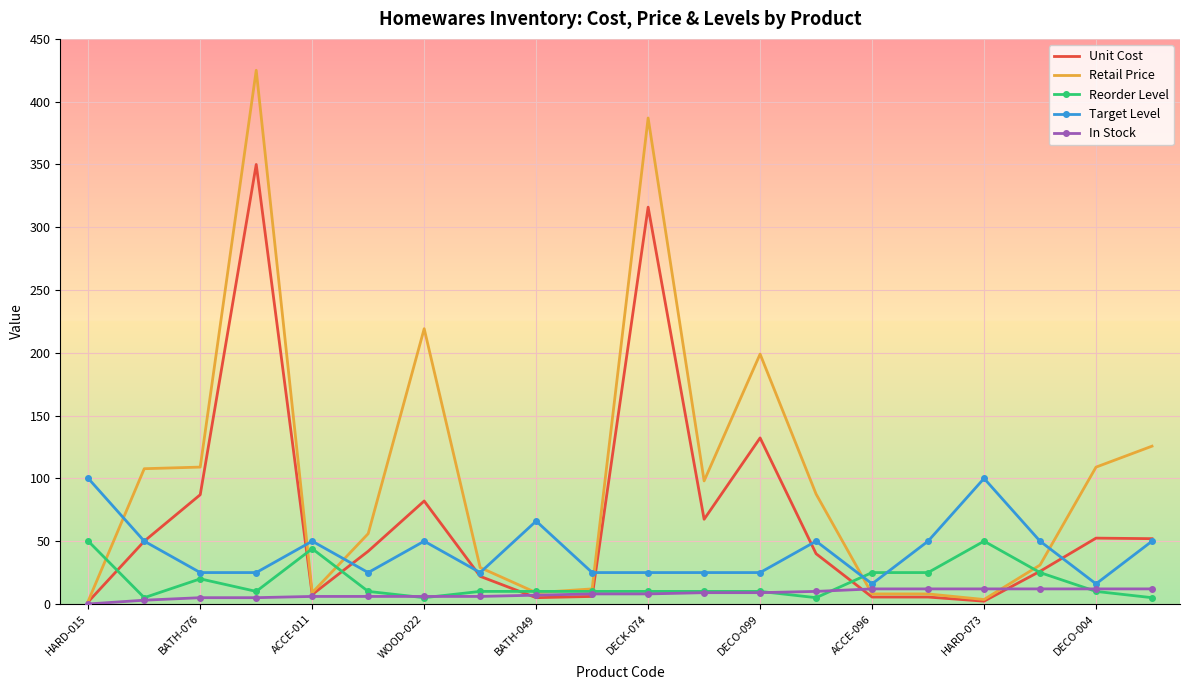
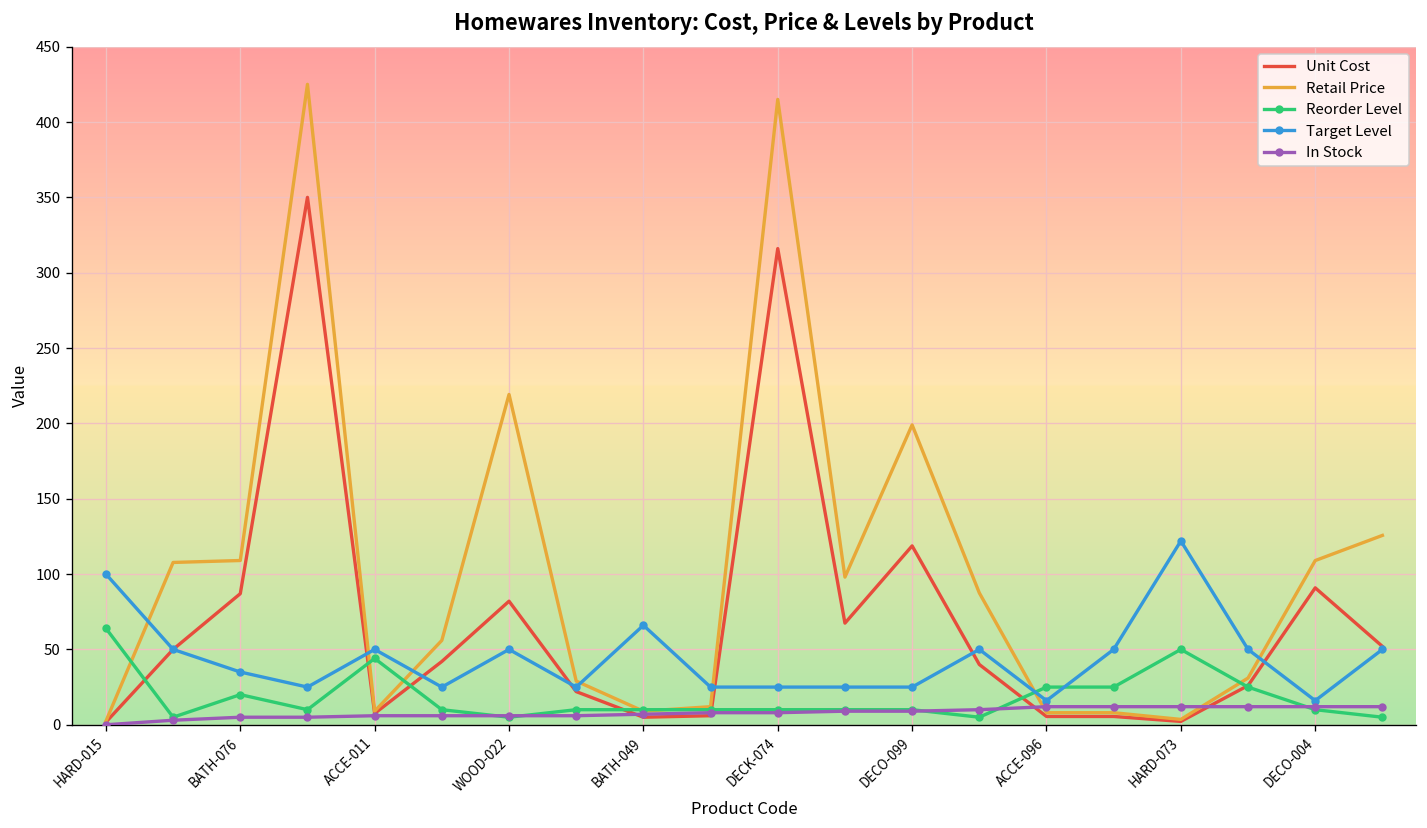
Reorder Level, HARD-015: 50 -> 64
Target Level, BATH-076: 25 -> 35
Retail Price, DECK-074: 387 -> 415
Unit Cost, DECO-099: 132 -> 119
Target Level, HARD-073: 100 -> 122
Unit Cost, DECO-004: 52 -> 91
